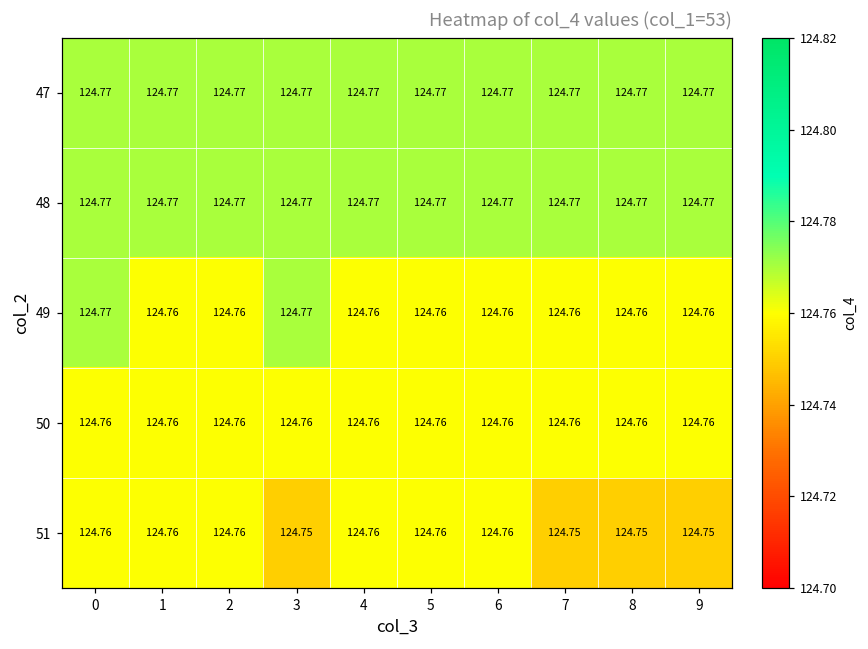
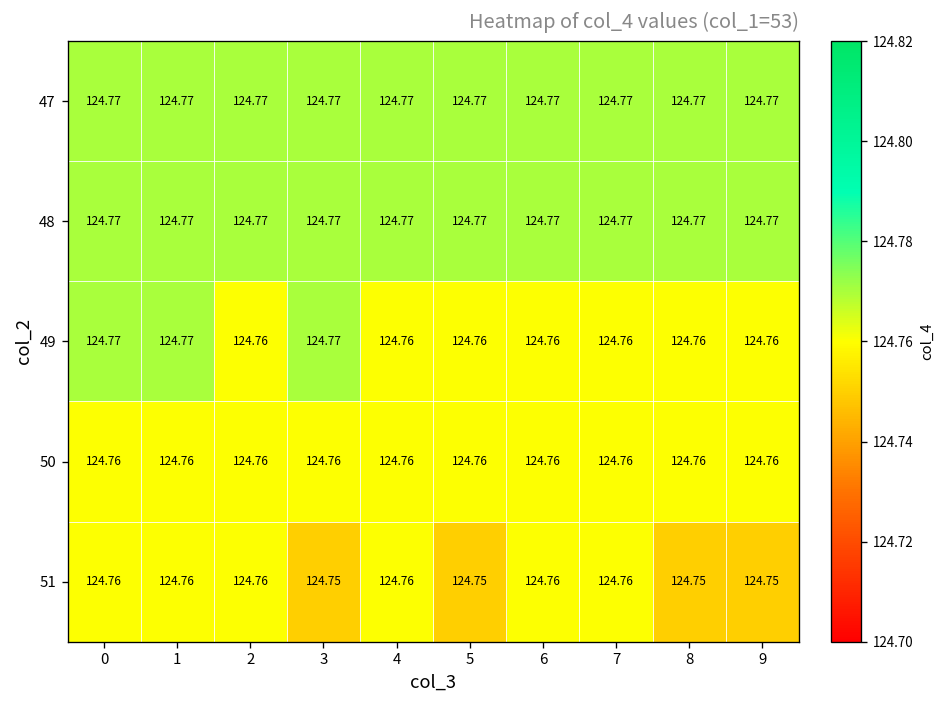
49, 1: 124.76 -> 124.77
51, 5: 124.76 -> 124.75
51, 7: 124.75 -> 124.76
